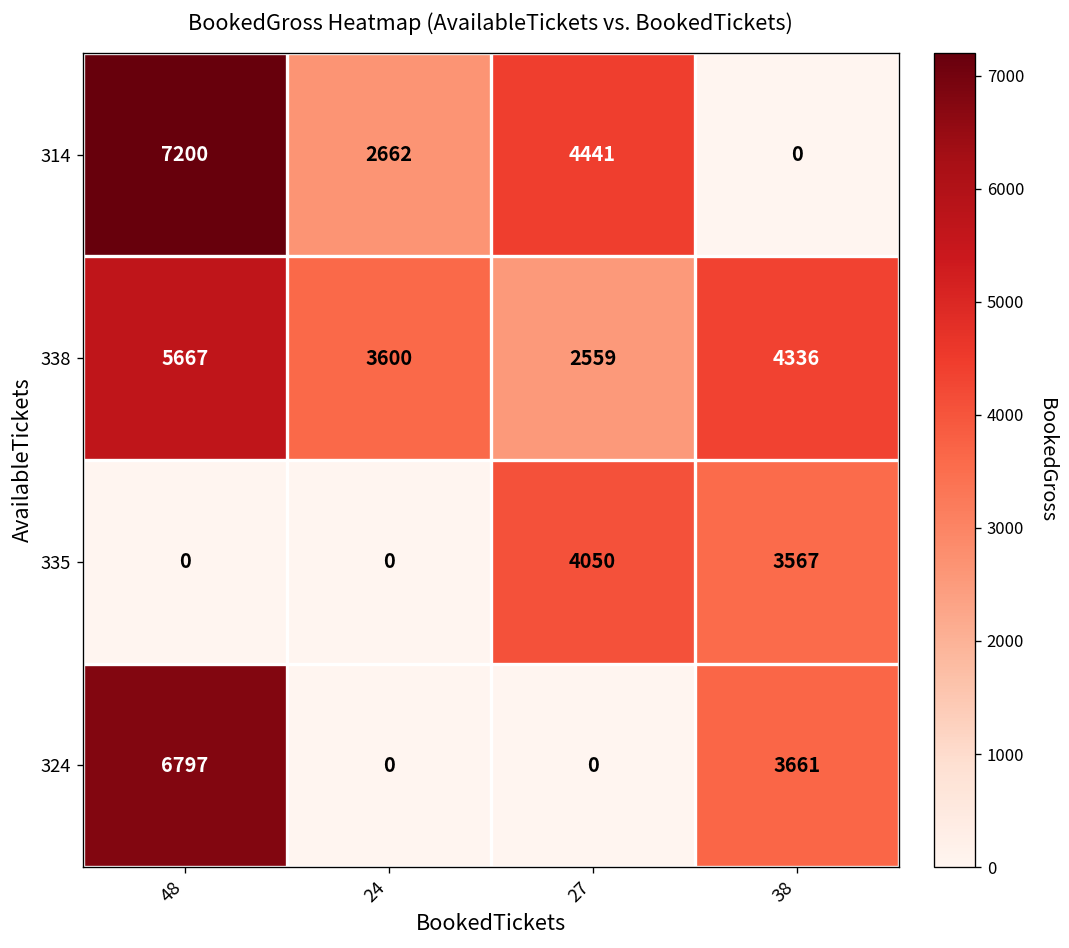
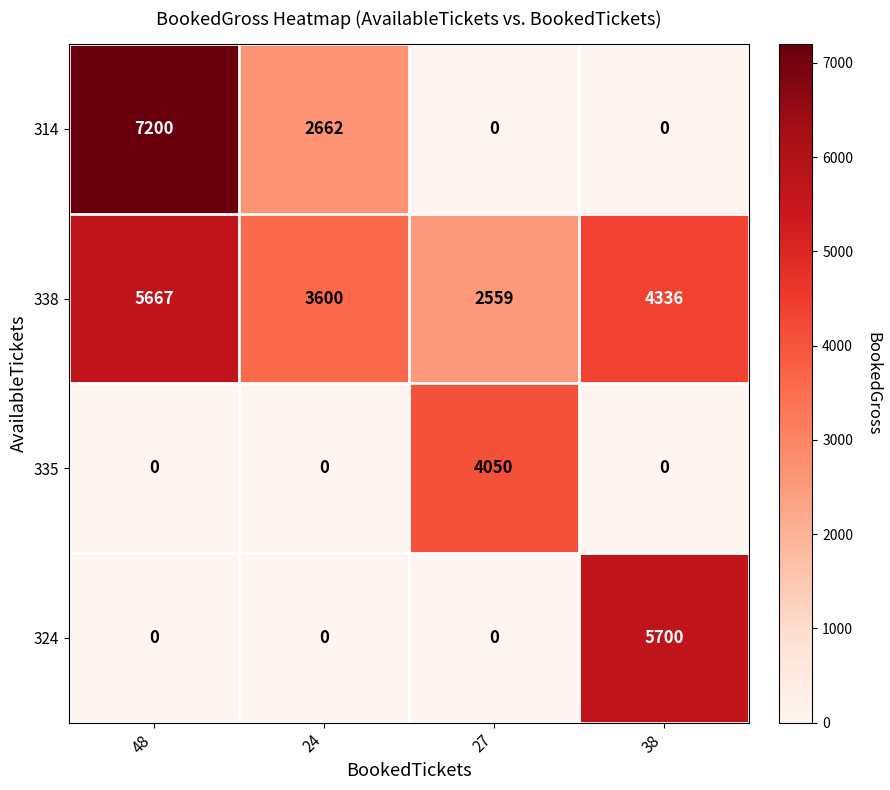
314, 27: 4441 -> 0
335, 38: 3567 -> 0
324, 48: 6797 -> 0
324, 38: 3661 -> 5700
